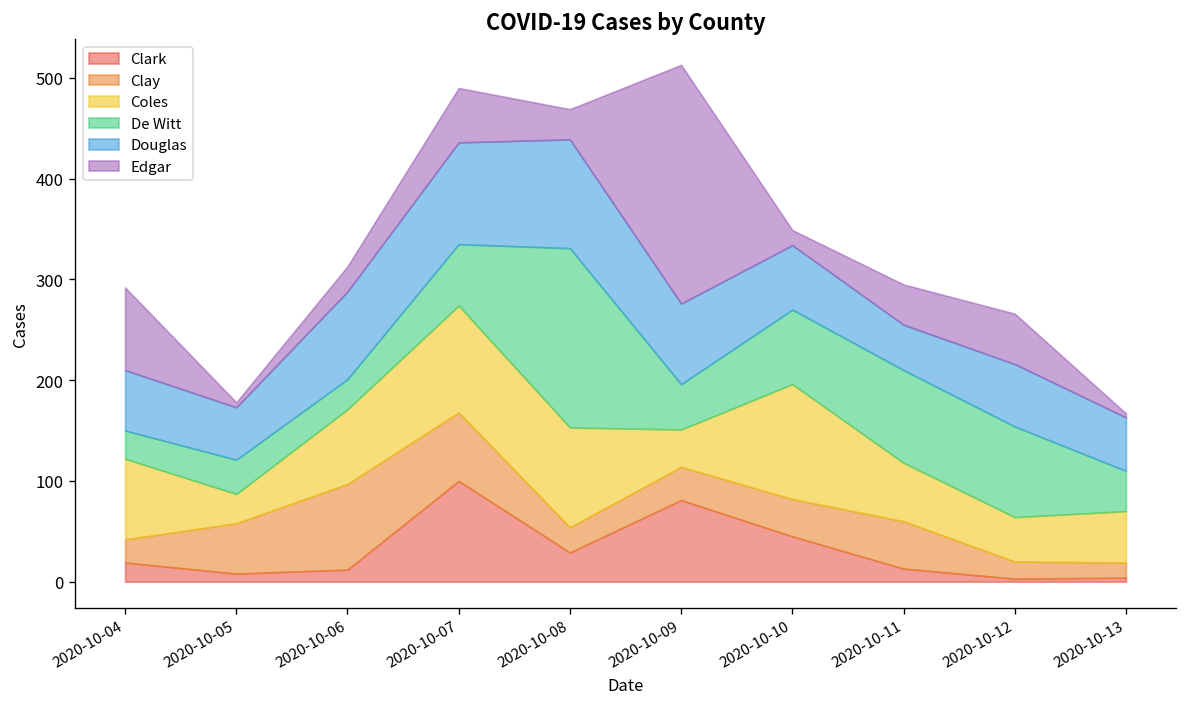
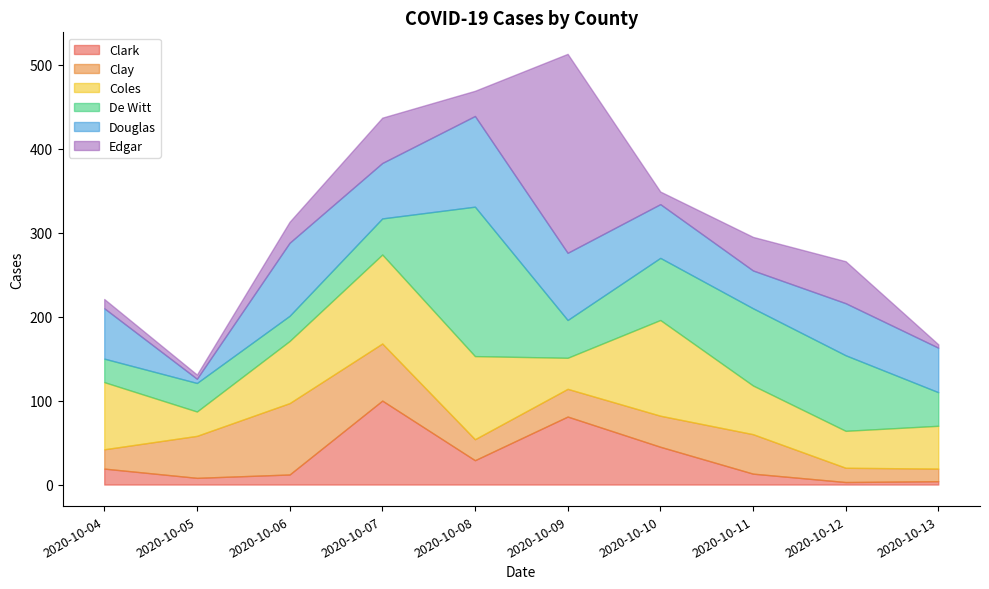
Edgar, 2020-10-04: 80 -> 10
Douglas, 2020-10-05: 50 -> 10
De Witt, 2020-10-07: 60 -> 40
Douglas, 2020-10-07: 100 -> 70
